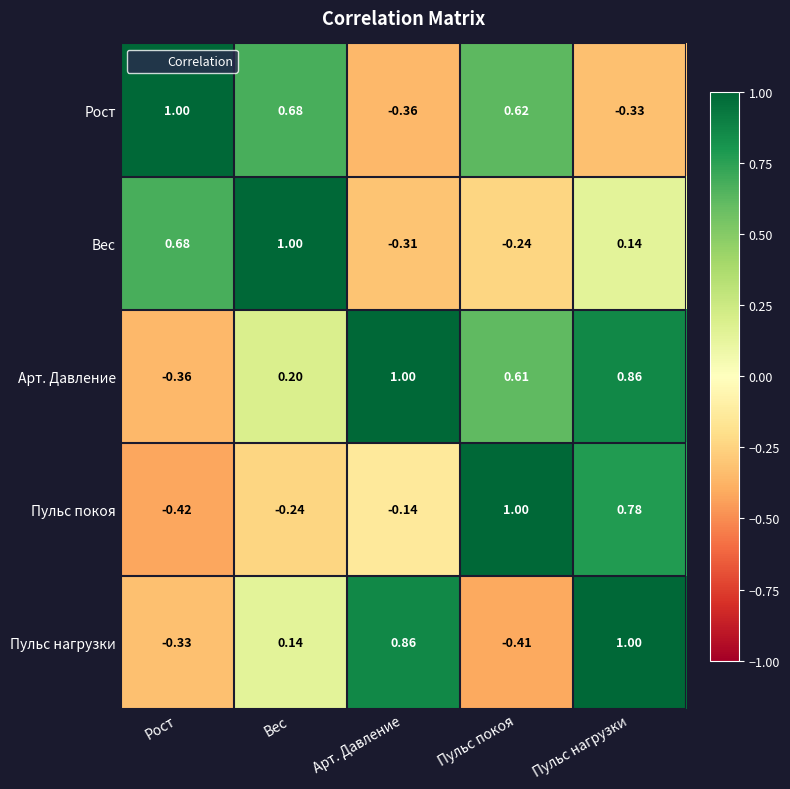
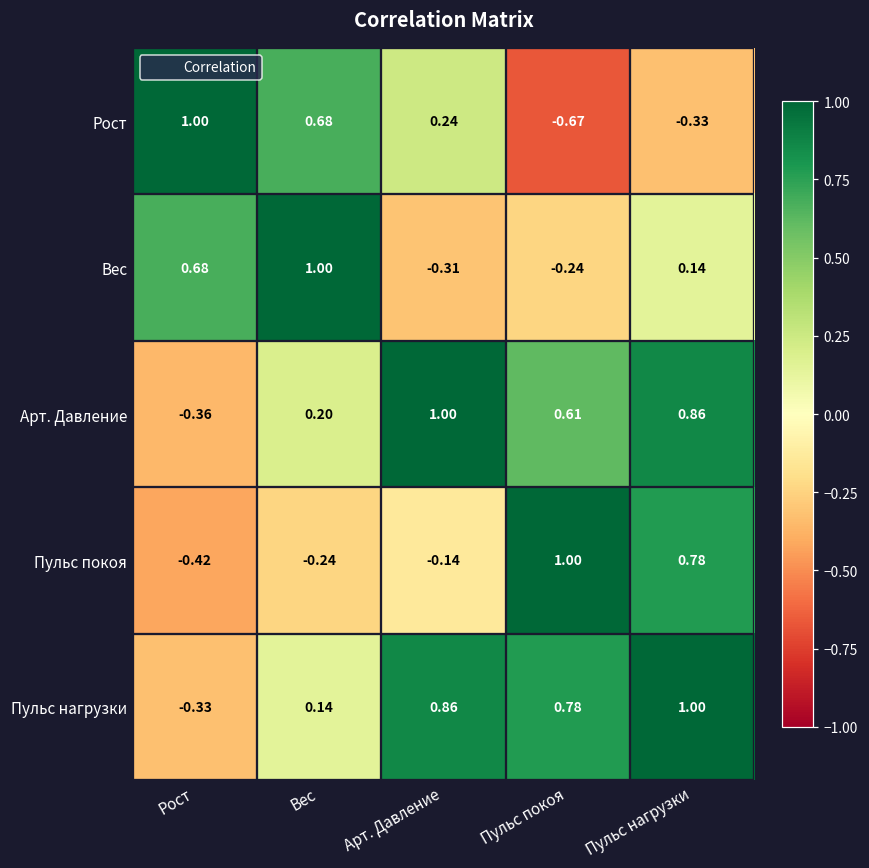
Рост, Арт. Давление: -0.36 -> 0.24
Рост, Пульс покоя: 0.62 -> -0.67
Пульс нагрузки, Пульс покоя: -0.41 -> 0.78
